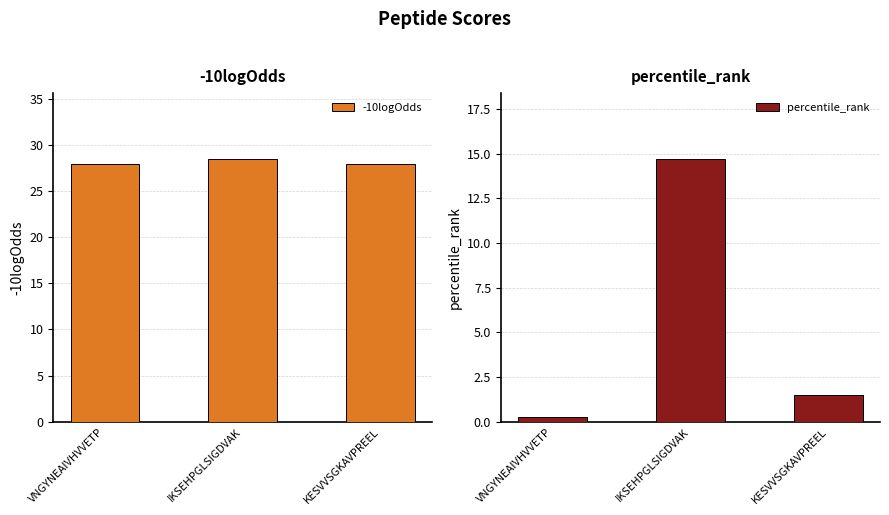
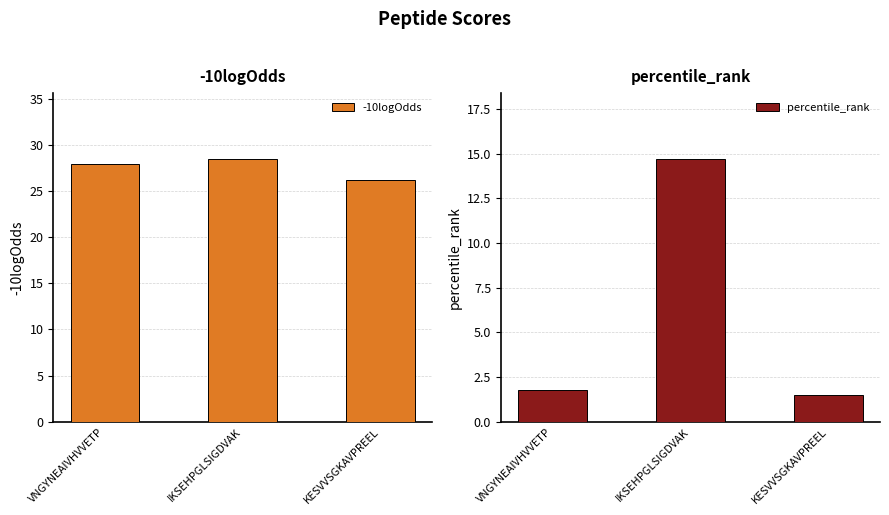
-10logOdds, KESVVSGKAVPREEL: 28 -> 26
percentile_rank, VNGYNEAIVHVVETP: 0.2 -> 1.8
